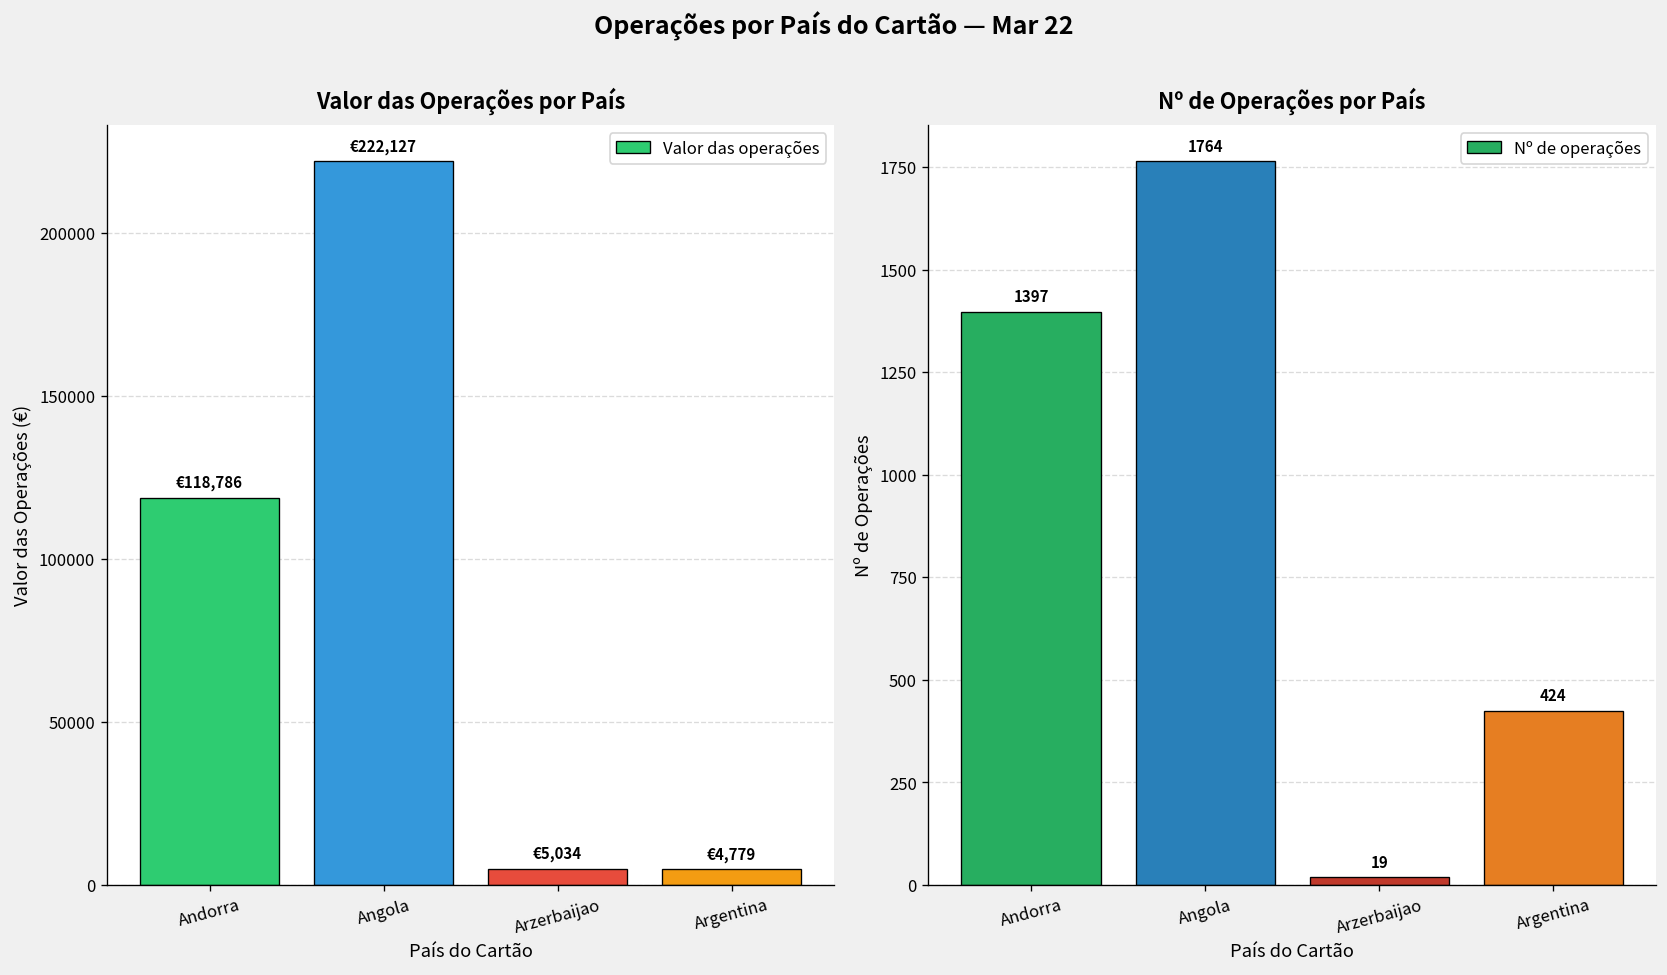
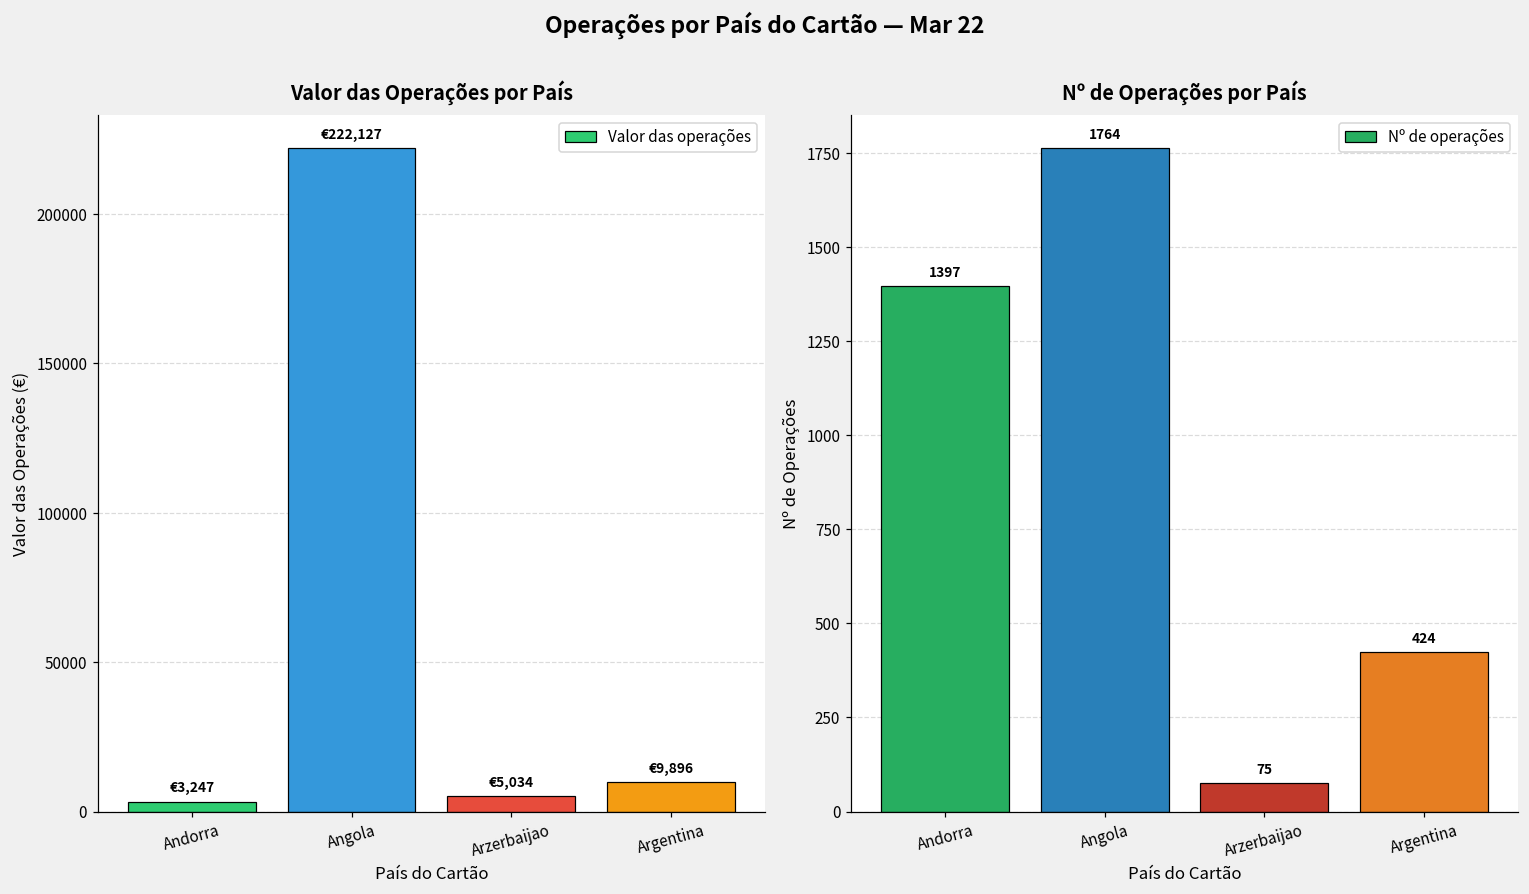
Valor das Operações por País, Andorra: €118,786 -> €3,247
Valor das Operações por País, Argentina: €4,779 -> €9,896
Nº de Operações por País, Arzerbaijao: 19 -> 75
